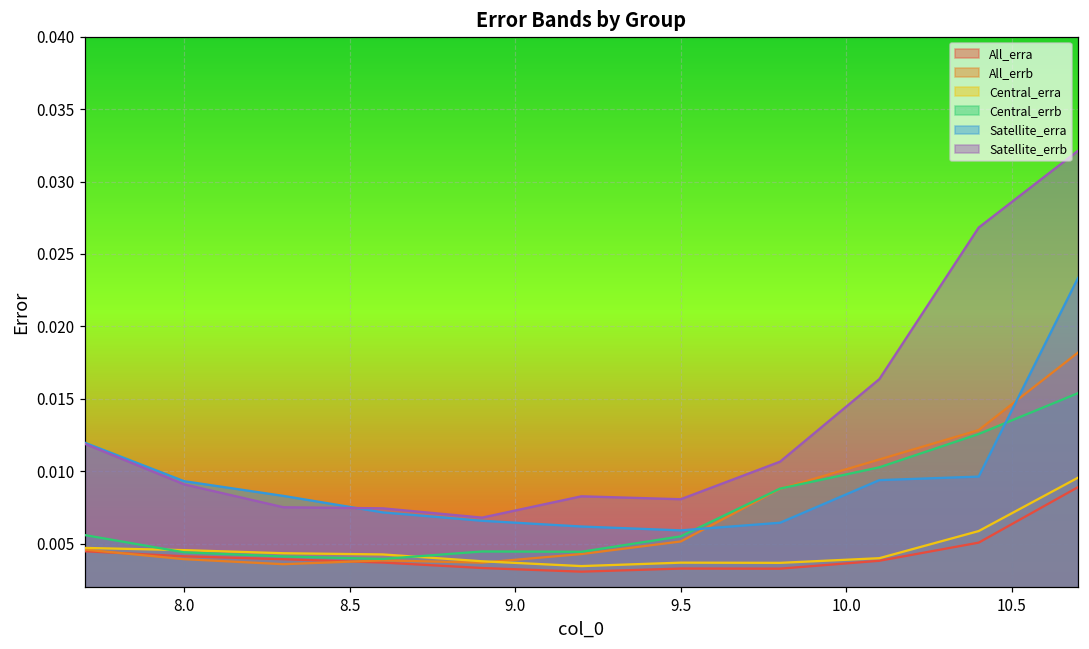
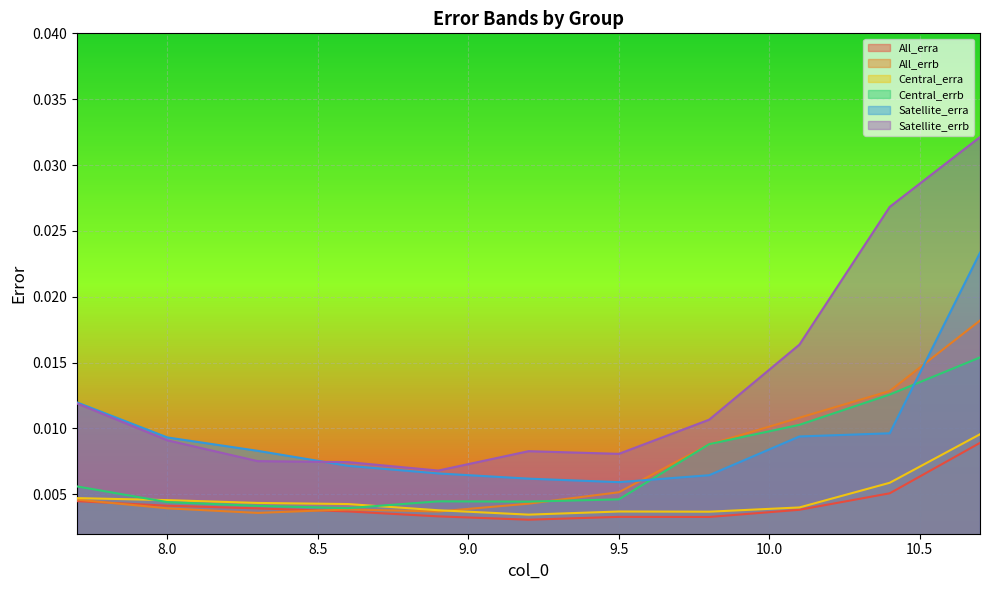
Central_errb, 9.5: 0.0055 -> 0.0046
